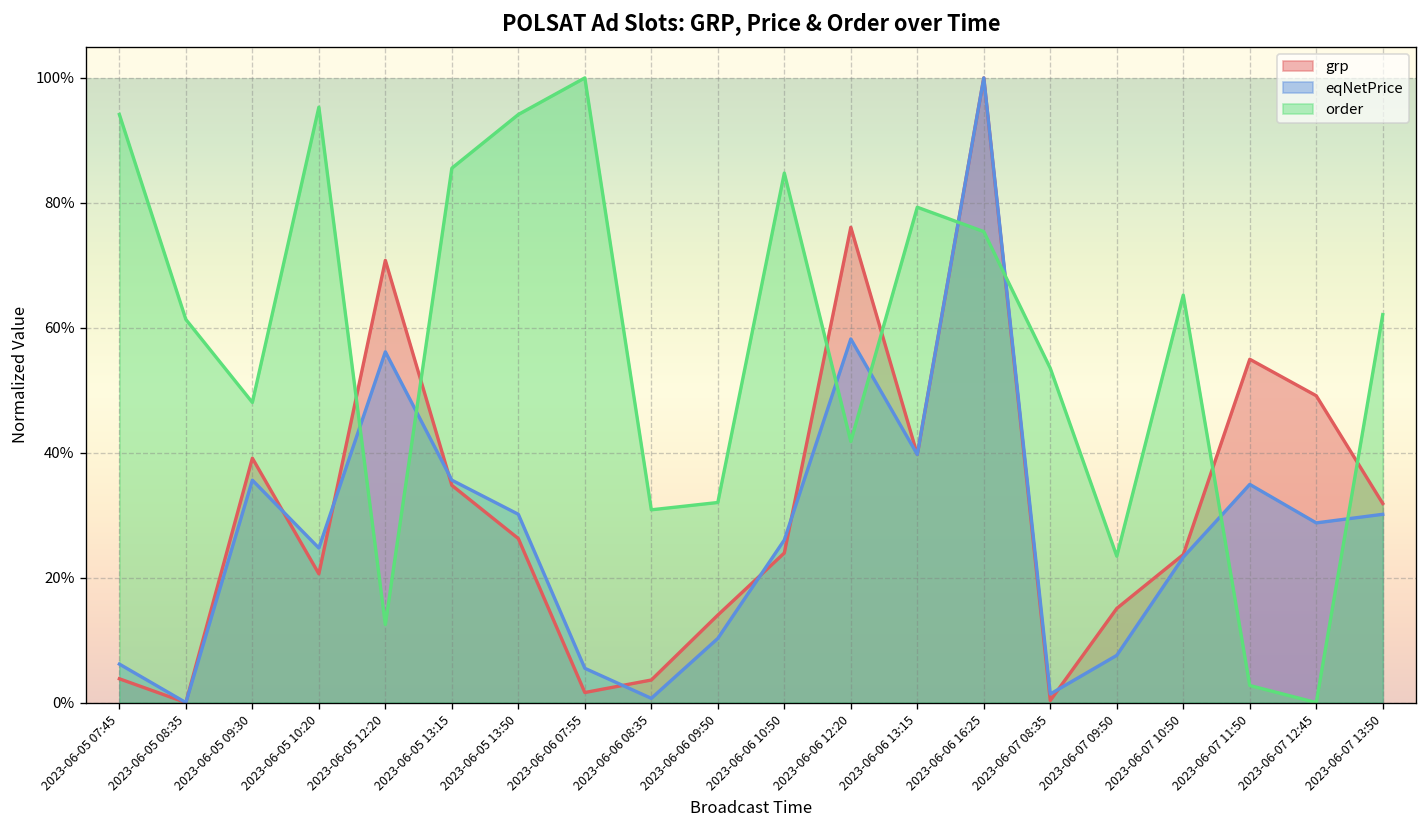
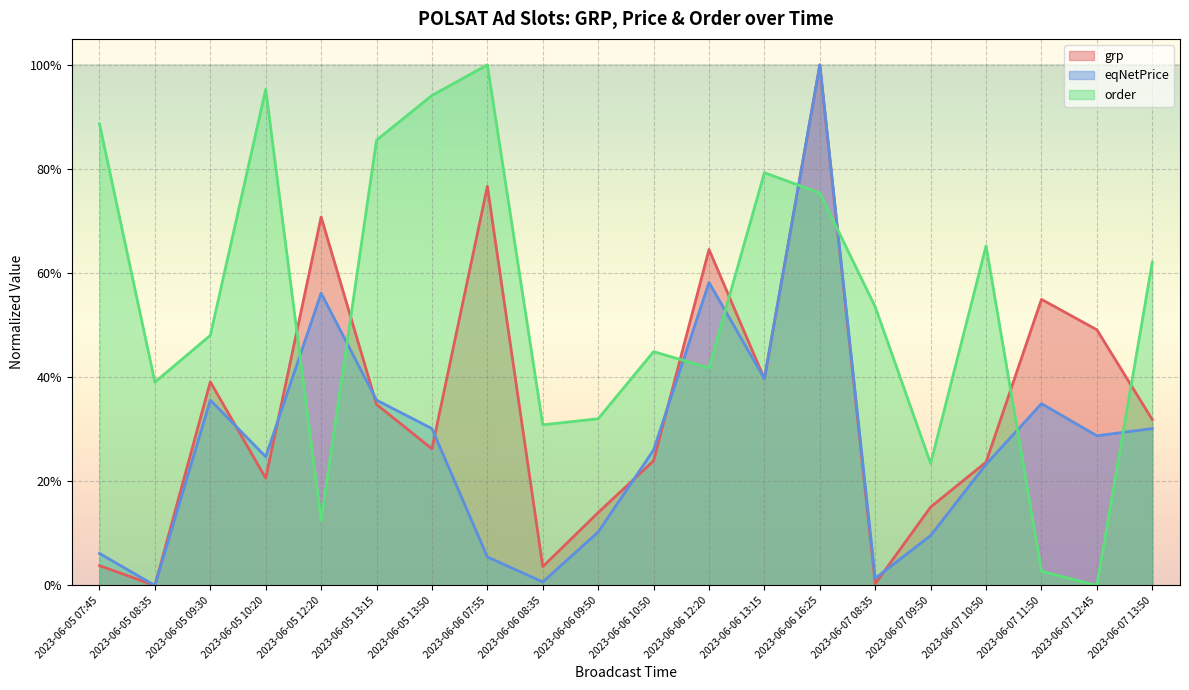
order, 2023-06-05 07:45: 94% -> 89%
order, 2023-06-05 08:35: 61% -> 39%
grp, 2023-06-06 07:55: 2% -> 77%
order, 2023-06-06 10:50: 85% -> 45%
grp, 2023-06-06 12:20: 76% -> 65%
eqNetPrice, 2023-06-07 09:50: 8% -> 10%
